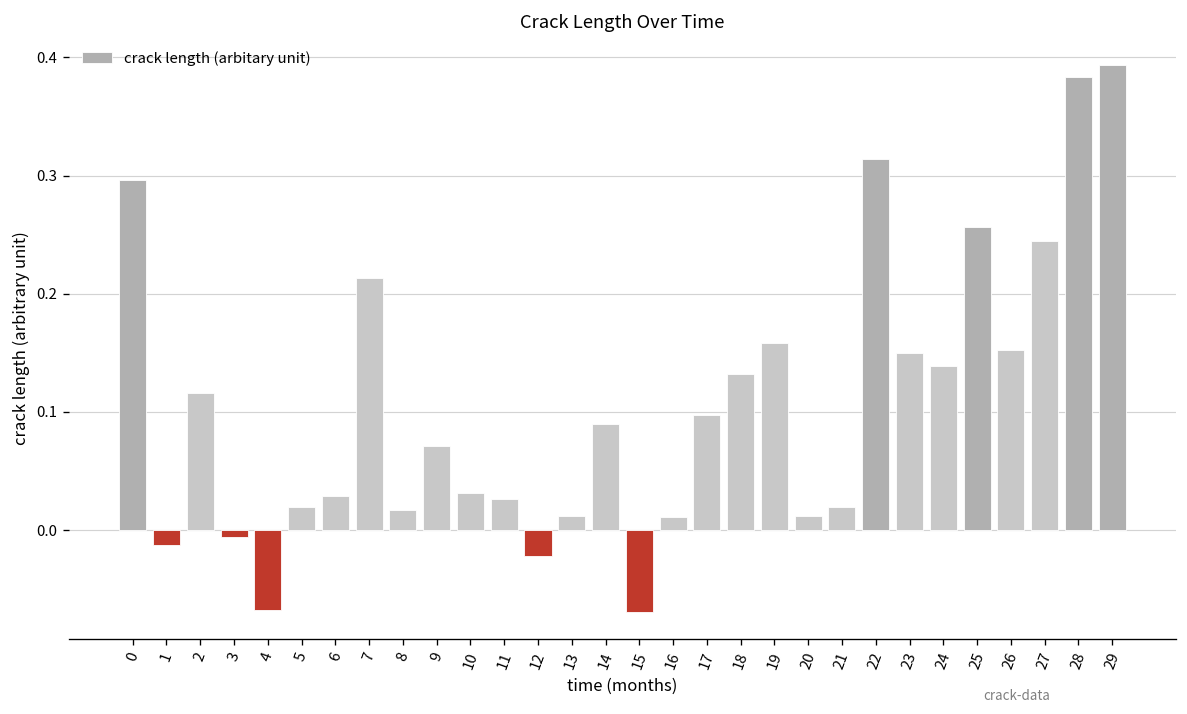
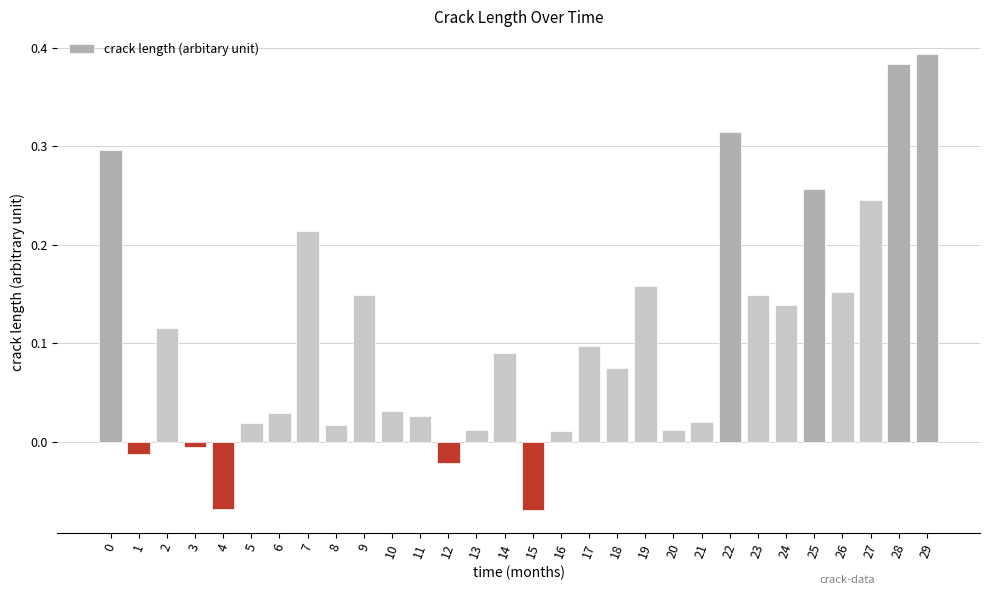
9: 0.07 -> 0.15
18: 0.13 -> 0.07
